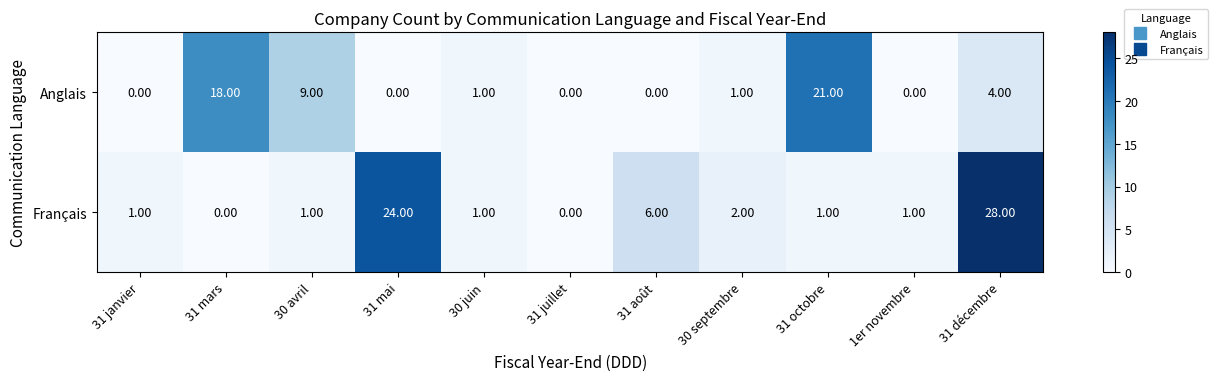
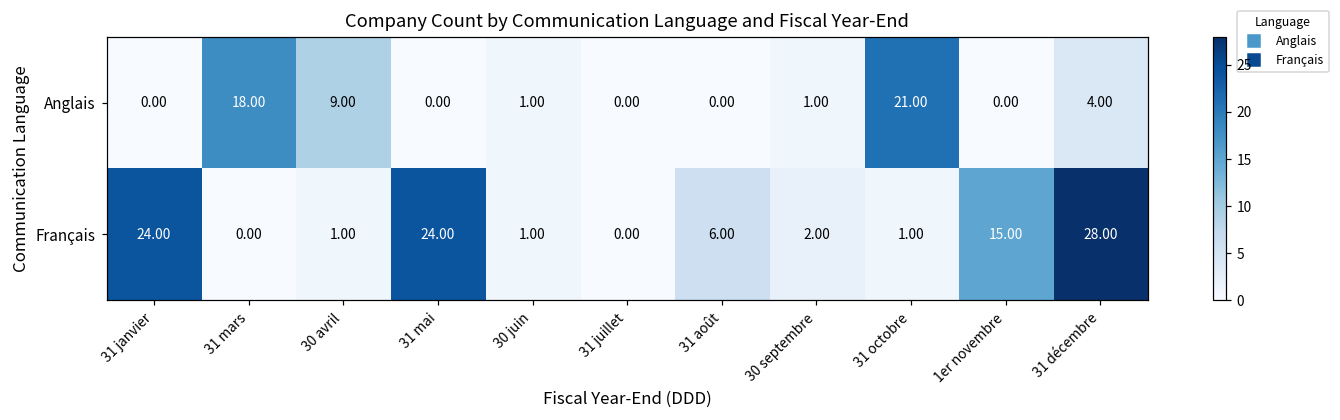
Français, 31 janvier: 1.00 -> 24.00
Français, 1er novembre: 1.00 -> 15.00
